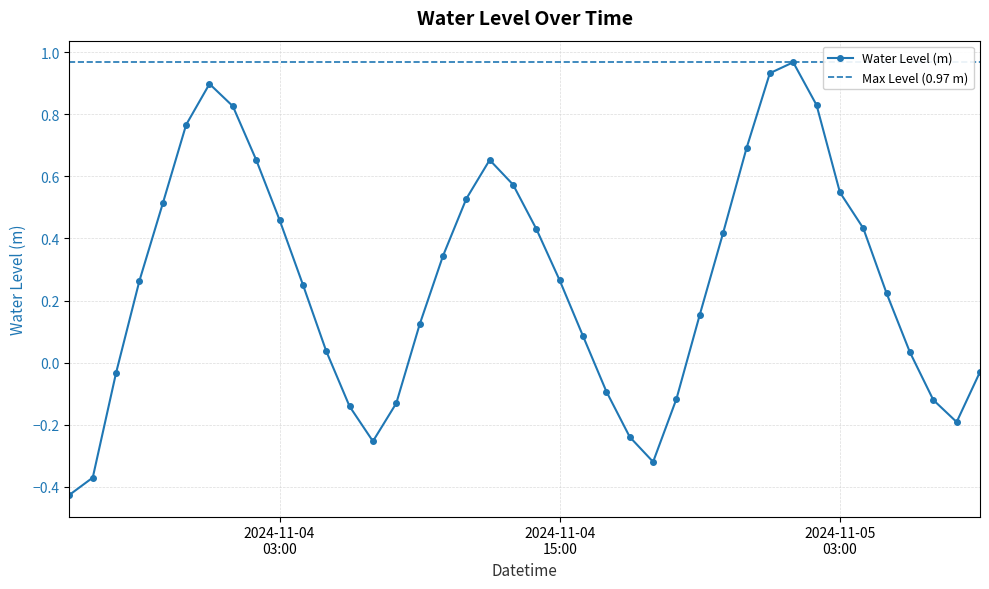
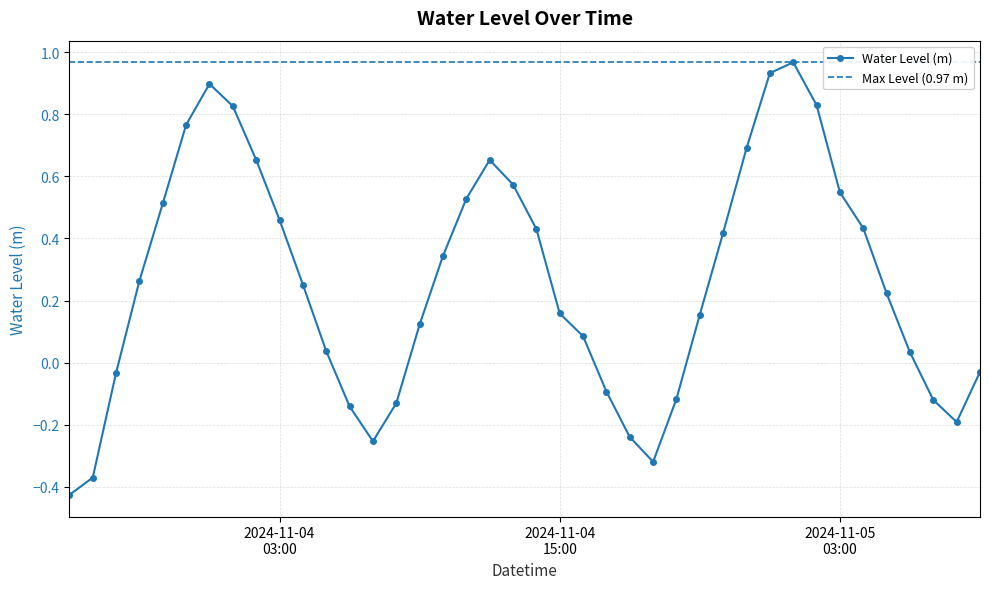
2024-11-04 15:00: 0.26 -> 0.16
